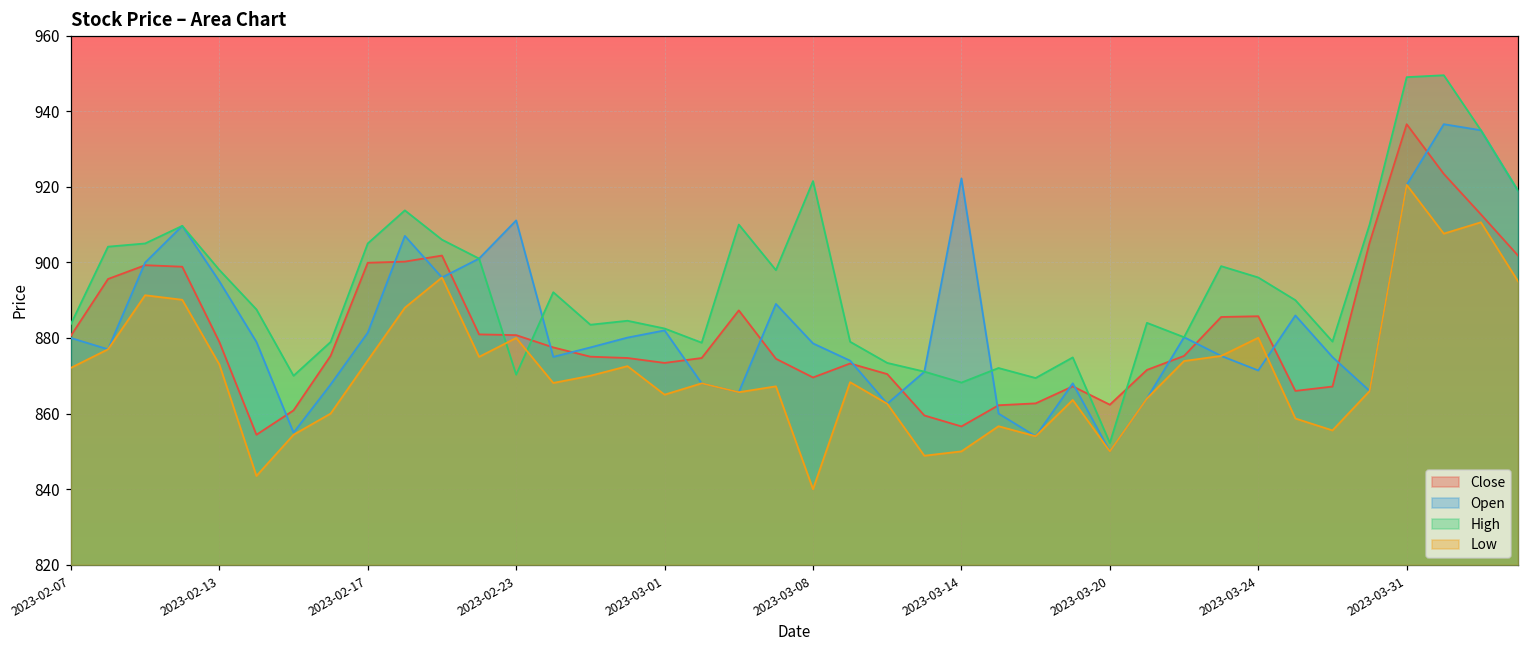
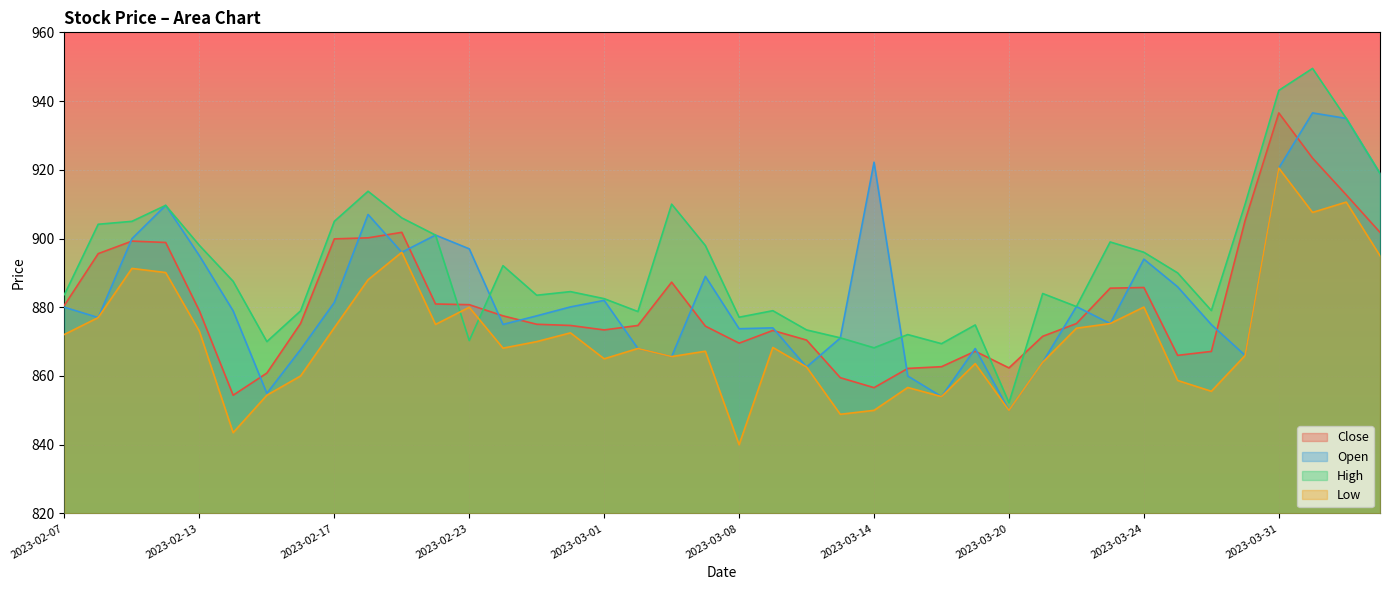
Open, 2023-02-23: 911 -> 897
Open, 2023-03-08: 879 -> 874
High, 2023-03-08: 922 -> 877
Open, 2023-03-24: 871 -> 894
High, 2023-03-31: 949 -> 943
